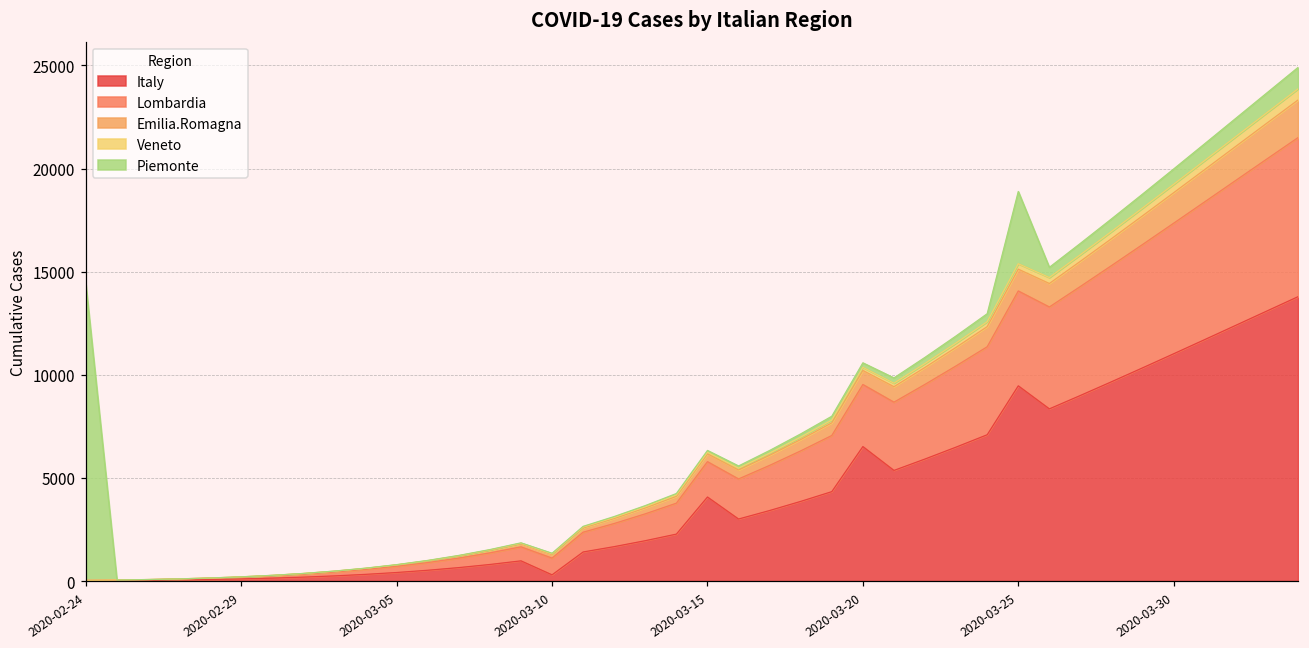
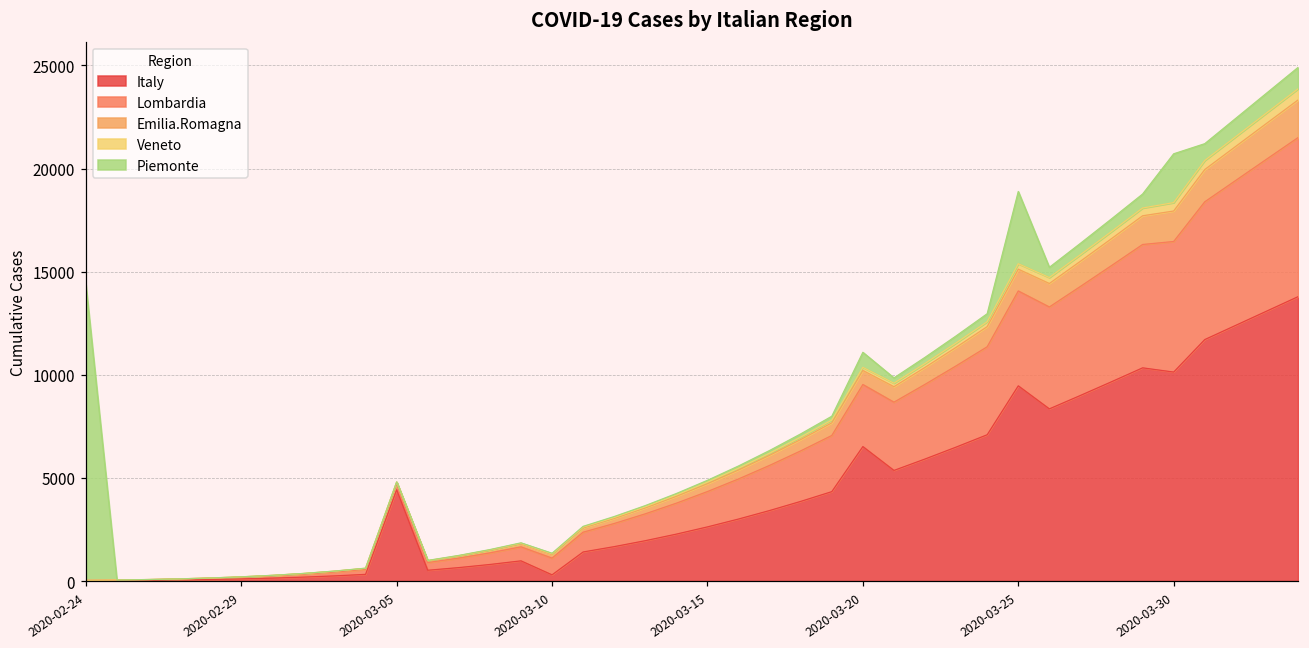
Italy, 2020-03-05: 400 -> 4400
Italy, 2020-03-15: 4100 -> 2600
Piemonte, 2020-03-20: 200 -> 700
Italy, 2020-03-30: 11000 -> 10100
Piemonte, 2020-03-30: 700 -> 2400
